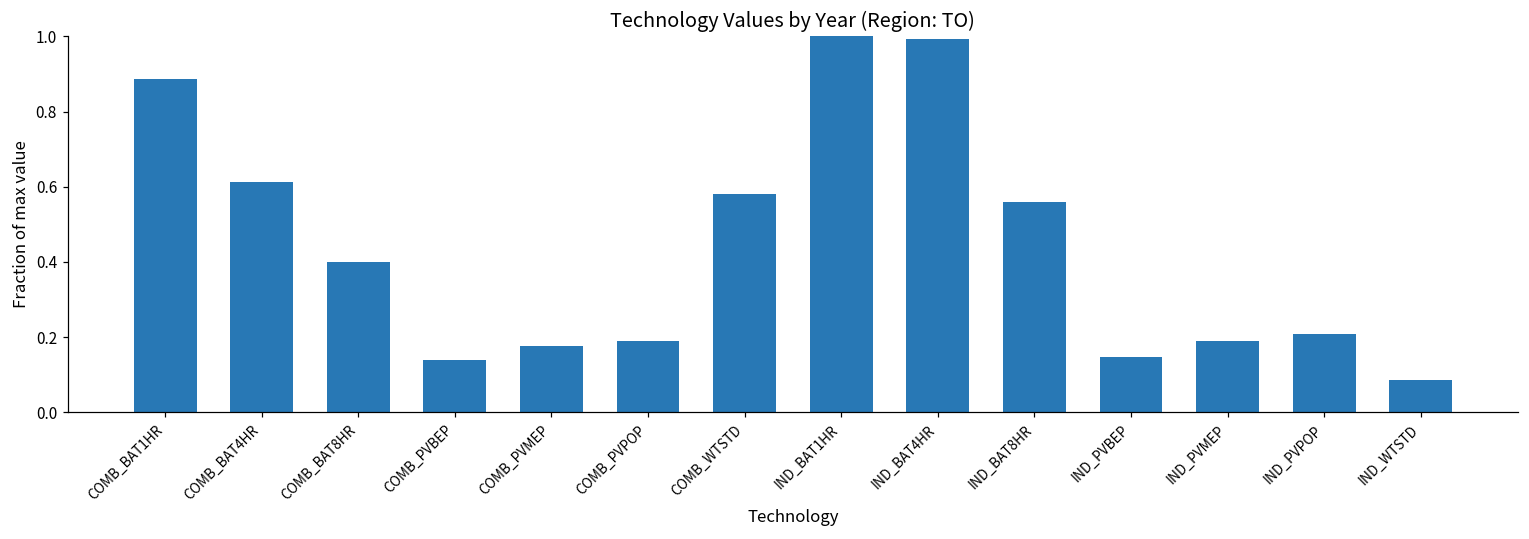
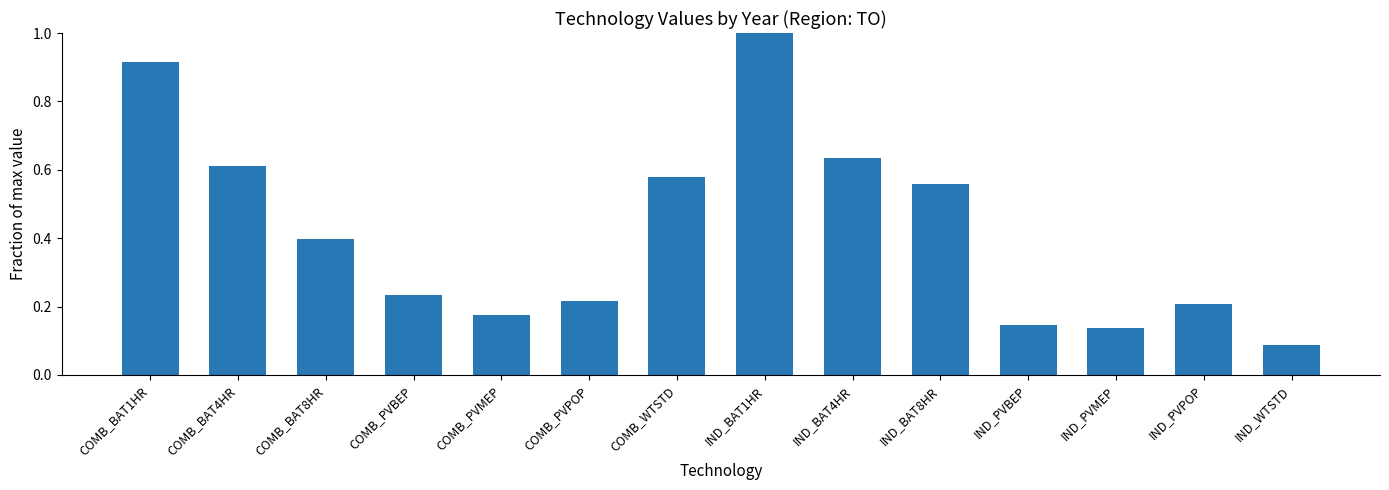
COMB_BAT1HR: 0.89 -> 0.92
COMB_PVBEP: 0.14 -> 0.23
COMB_PVPOP: 0.19 -> 0.22
IND_BAT4HR: 0.99 -> 0.64
IND_PVMEP: 0.19 -> 0.14
